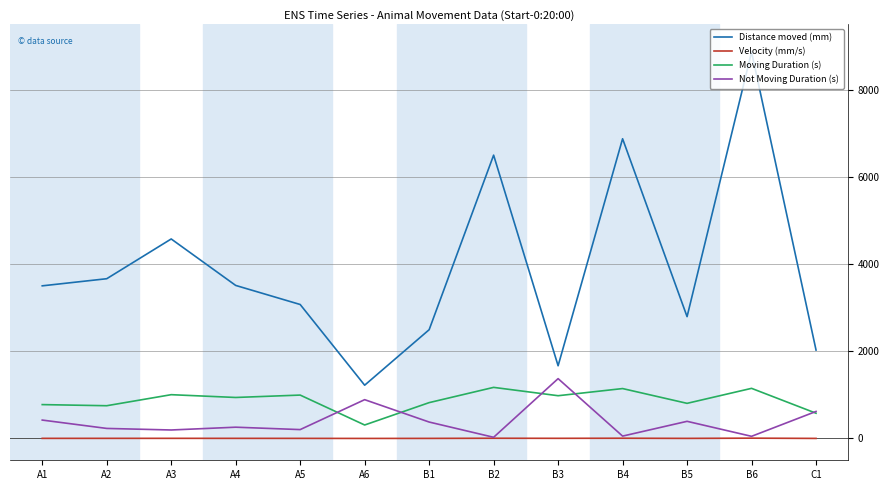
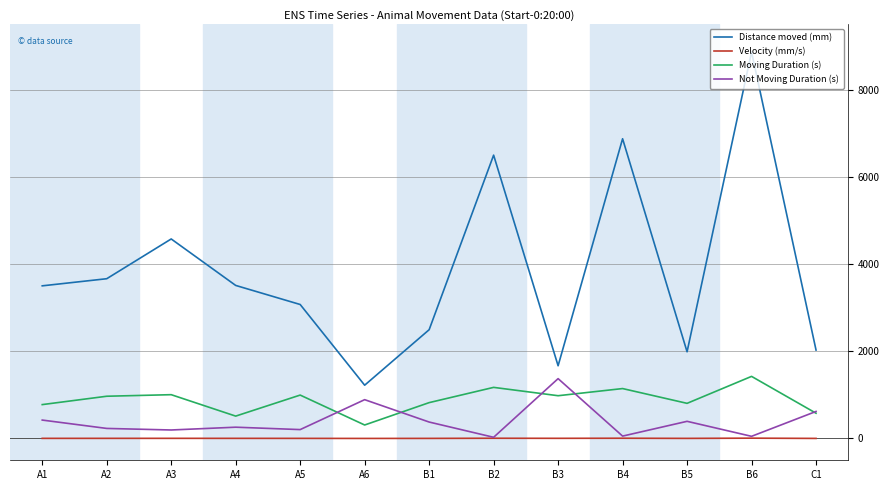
Moving Duration (s), A2: 800 -> 1000
Moving Duration (s), A4: 900 -> 500
Distance moved (mm), B5: 2800 -> 2000
Moving Duration (s), B6: 1200 -> 1400
